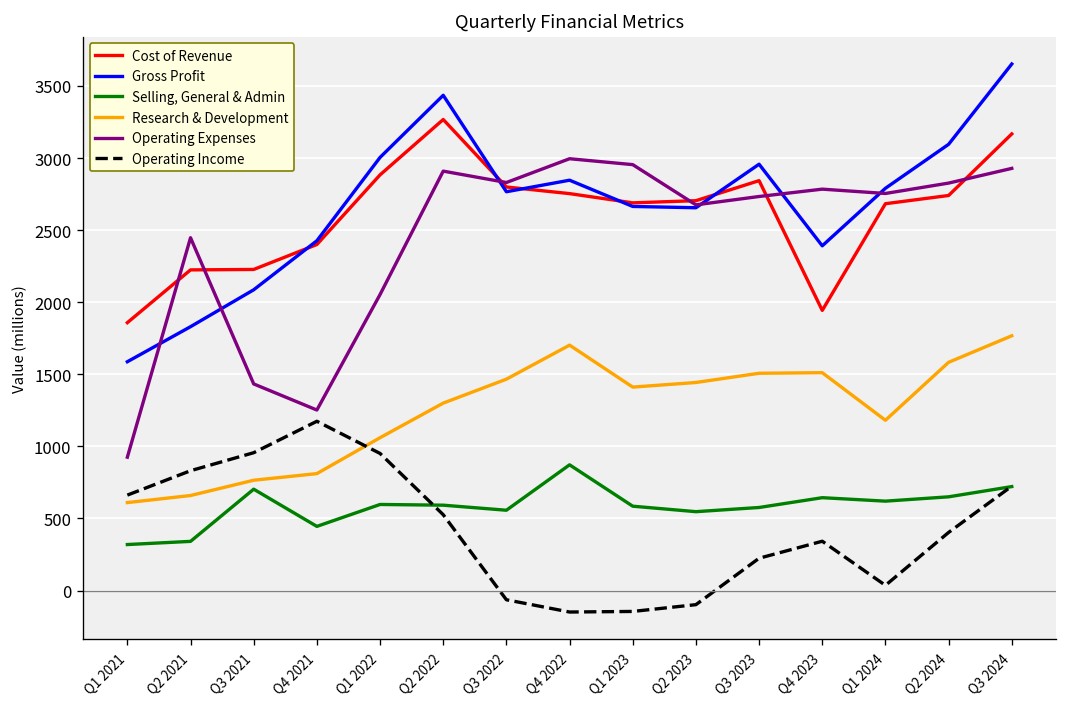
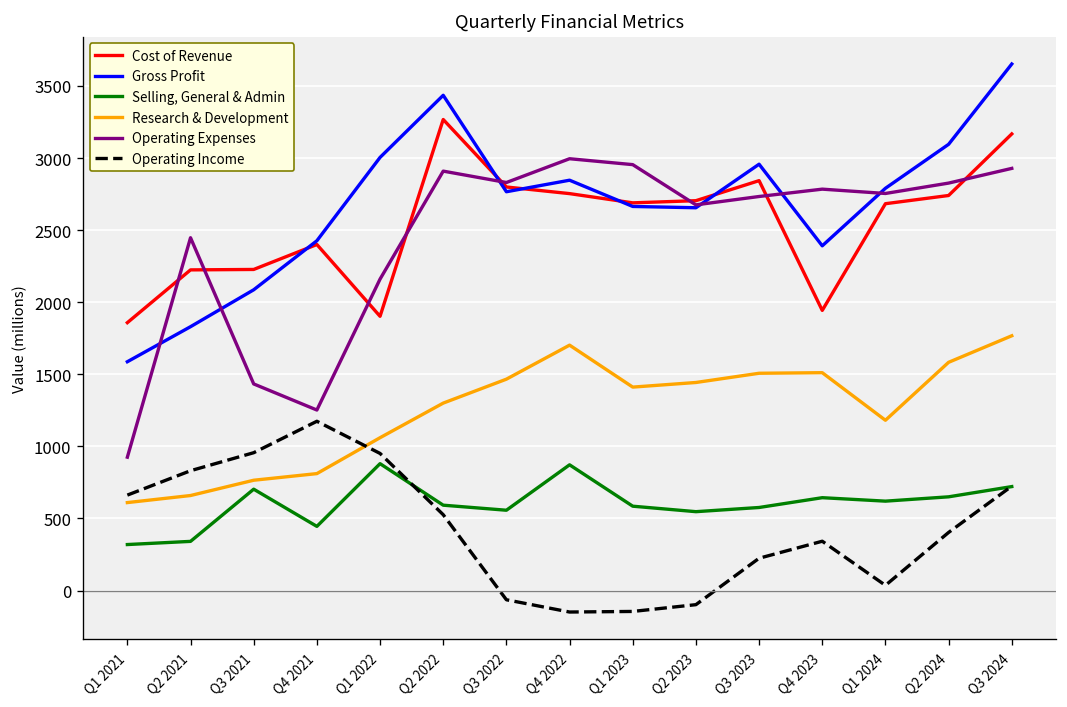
Cost of Revenue, Q1 2022: 2880 -> 1900
Selling, General & Admin, Q1 2022: 600 -> 880
Operating Expenses, Q1 2022: 2050 -> 2160
